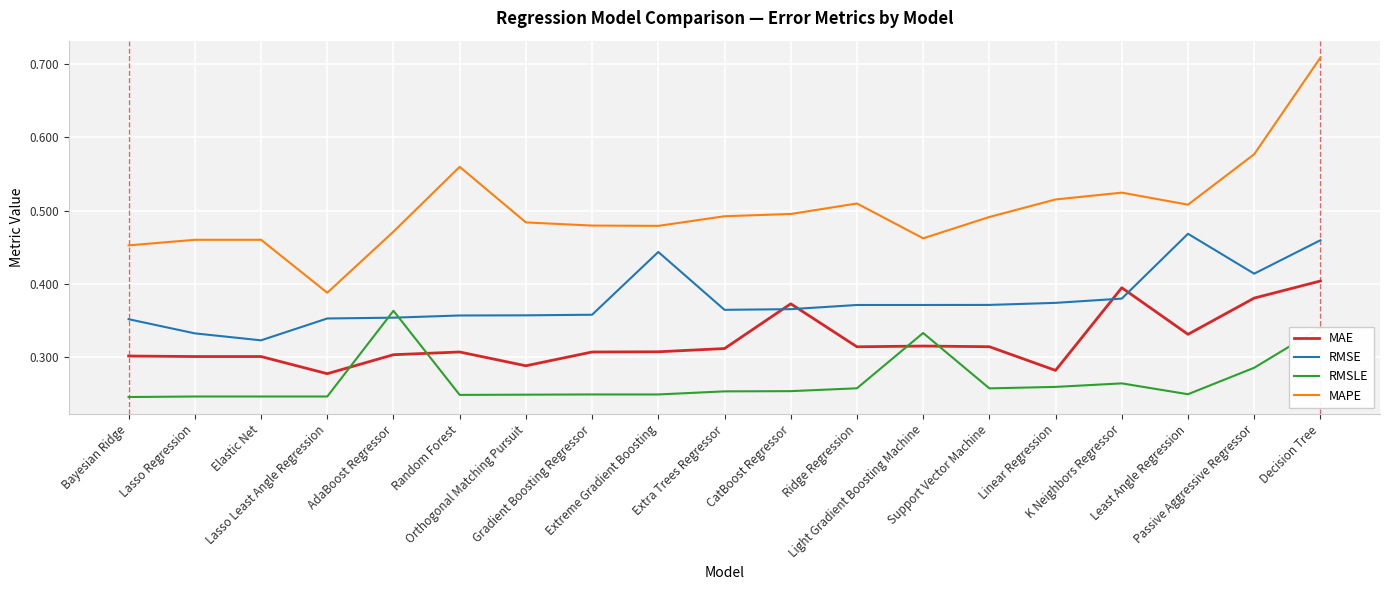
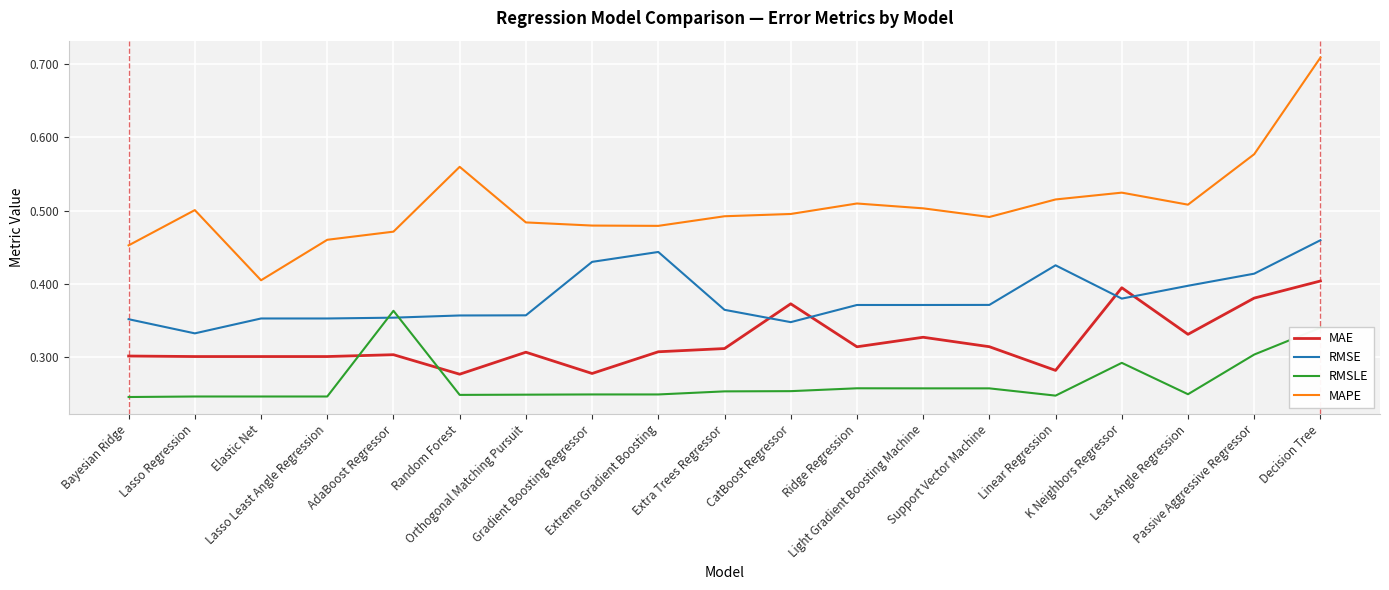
MAPE, Lasso Regression: 0.46 -> 0.50
RMSE, Elastic Net: 0.32 -> 0.35
MAPE, Elastic Net: 0.46 -> 0.41
MAE, Lasso Least Angle Regression: 0.28 -> 0.30
MAPE, Lasso Least Angle Regression: 0.39 -> 0.46
MAE, Random Forest: 0.31 -> 0.28
MAE, Orthogonal Matching Pursuit: 0.29 -> 0.31
MAE, Gradient Boosting Regressor: 0.31 -> 0.28
RMSE, Gradient Boosting Regressor: 0.36 -> 0.43
RMSE, CatBoost Regressor: 0.37 -> 0.35
MAE, Light Gradient Boosting Machine: 0.32 -> 0.33
RMSLE, Light Gradient Boosting Machine: 0.33 -> 0.26
MAPE, Light Gradient Boosting Machine: 0.46 -> 0.50
RMSE, Linear Regression: 0.37 -> 0.43
RMSLE, Linear Regression: 0.26 -> 0.25
RMSLE, K Neighbors Regressor: 0.26 -> 0.29
RMSE, Least Angle Regression: 0.47 -> 0.40
RMSLE, Passive Aggressive Regressor: 0.29 -> 0.30
